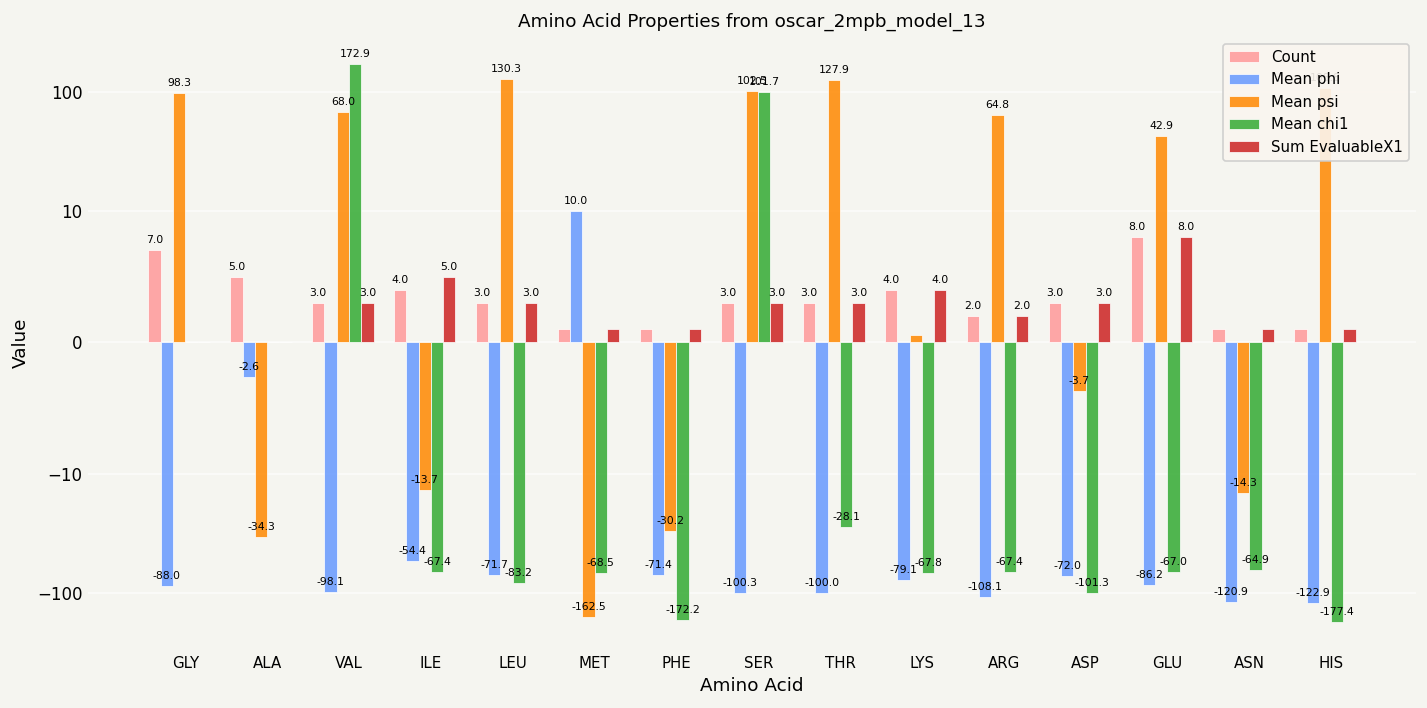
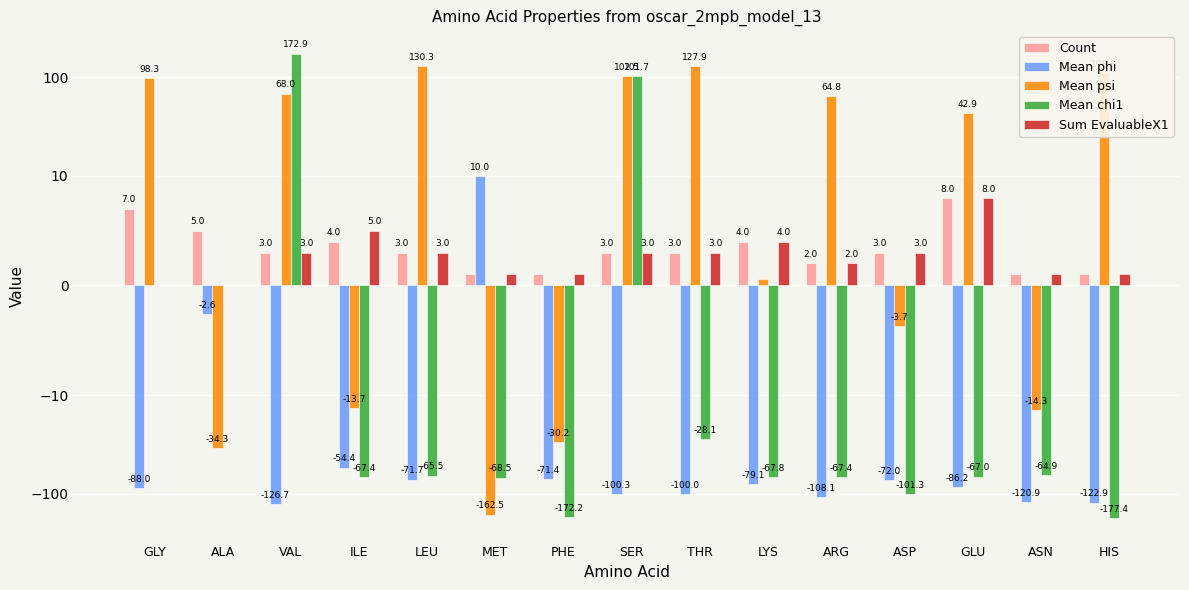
Mean phi, VAL: -98.1 -> -126.7
Mean chi1, LEU: -83.2 -> -65.5
